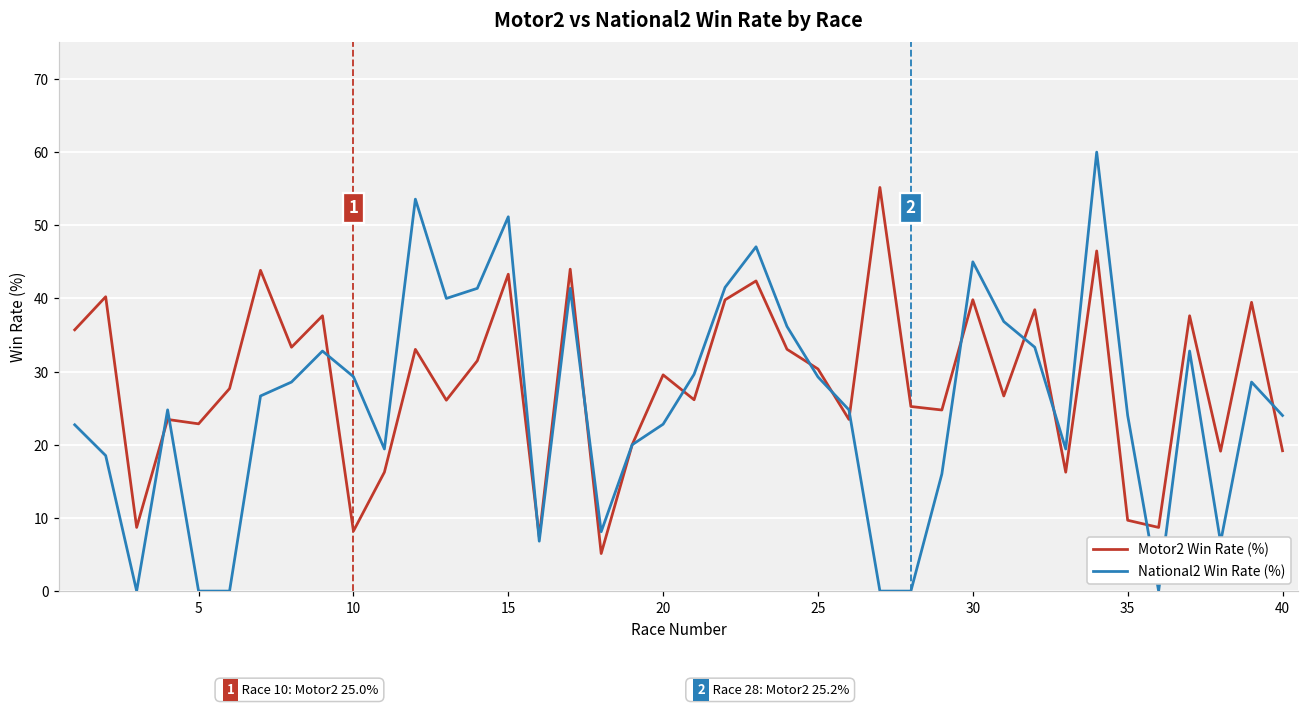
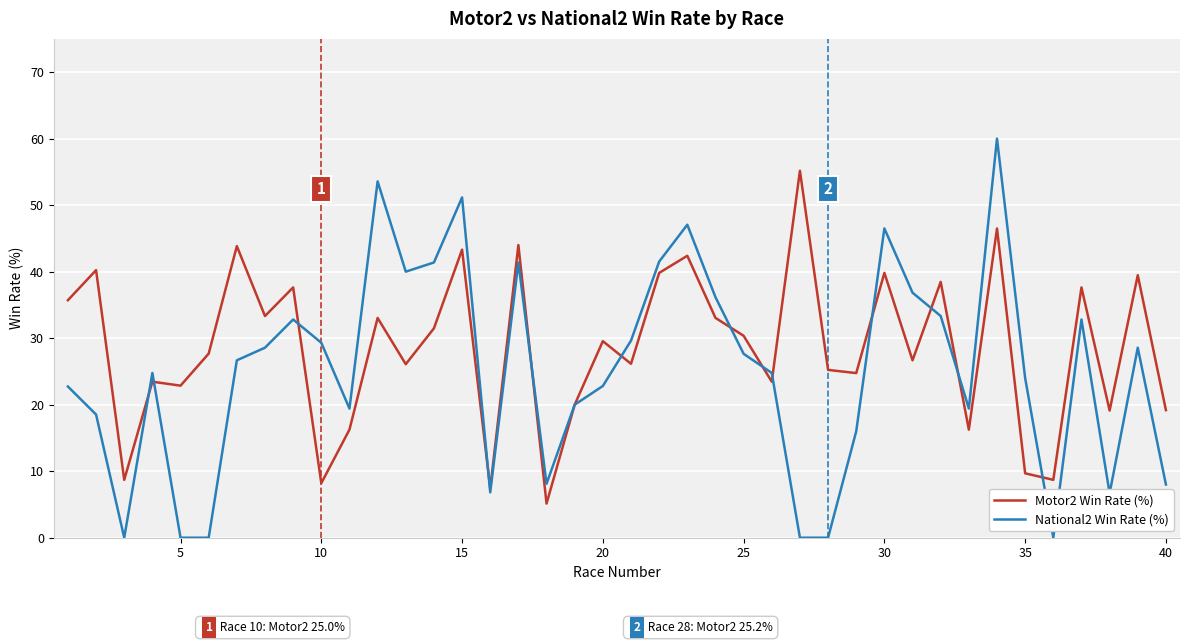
National2 Win Rate (%), 25: 29 -> 28
National2 Win Rate (%), 30: 45 -> 47
National2 Win Rate (%), 40: 24 -> 8
